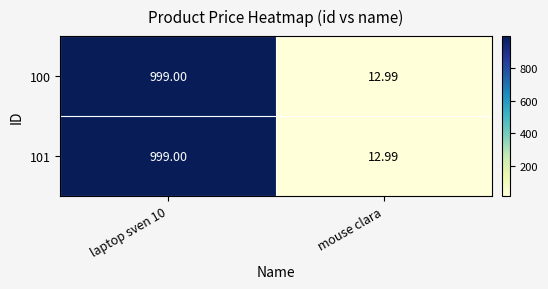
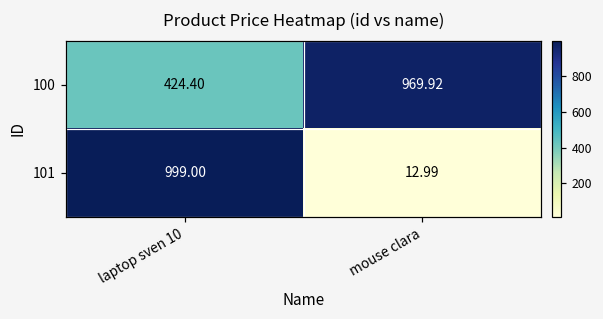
100, laptop sven 10: 999.00 -> 424.40
100, mouse clara: 12.99 -> 969.92
